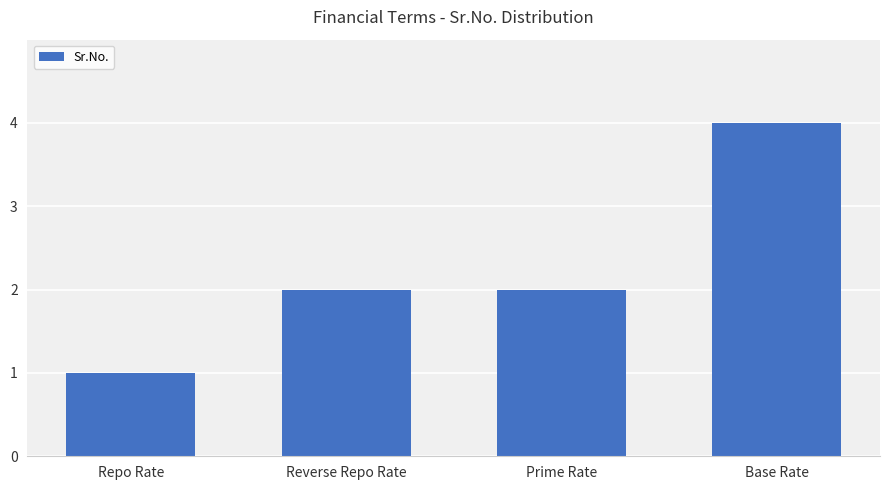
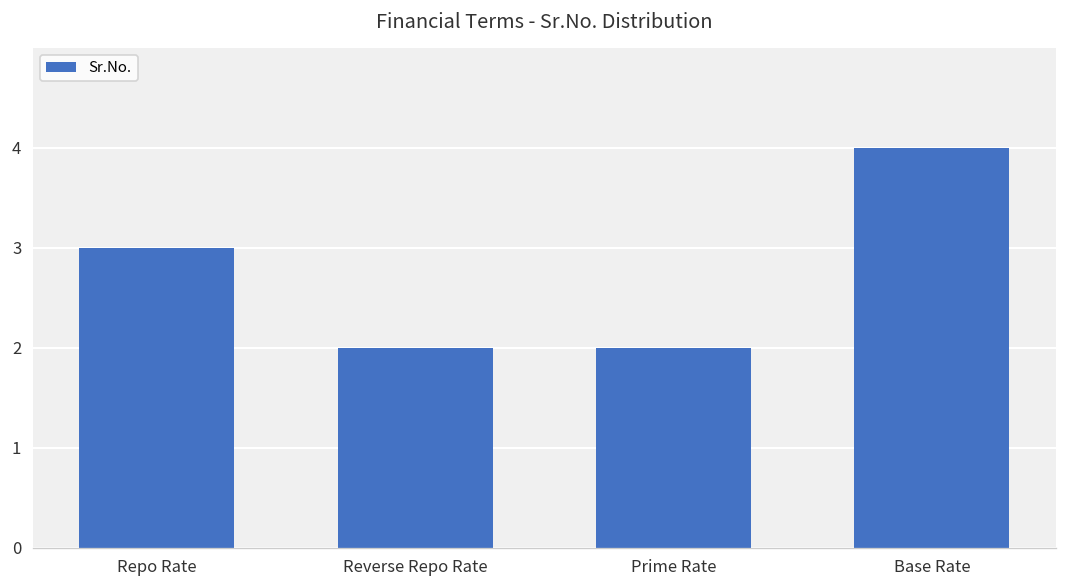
Repo Rate: 1 -> 3
